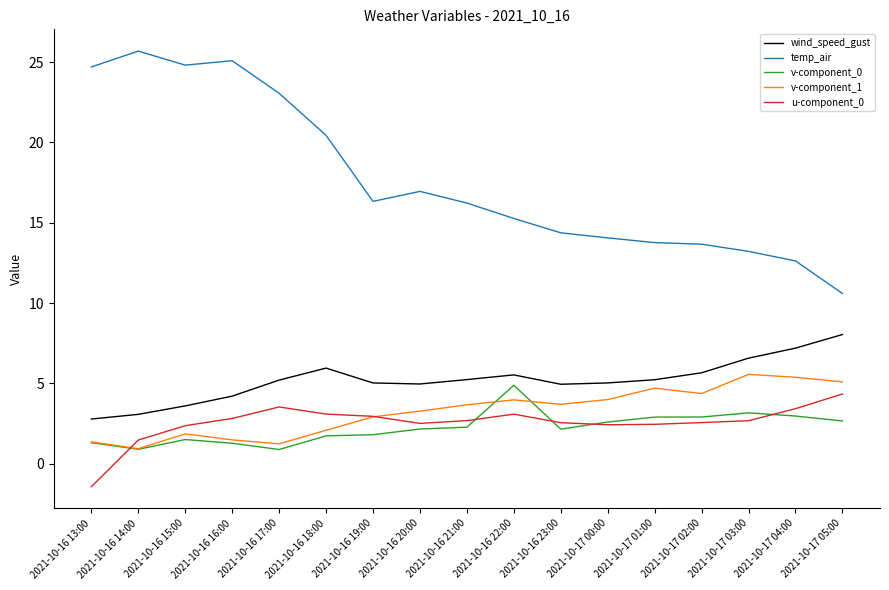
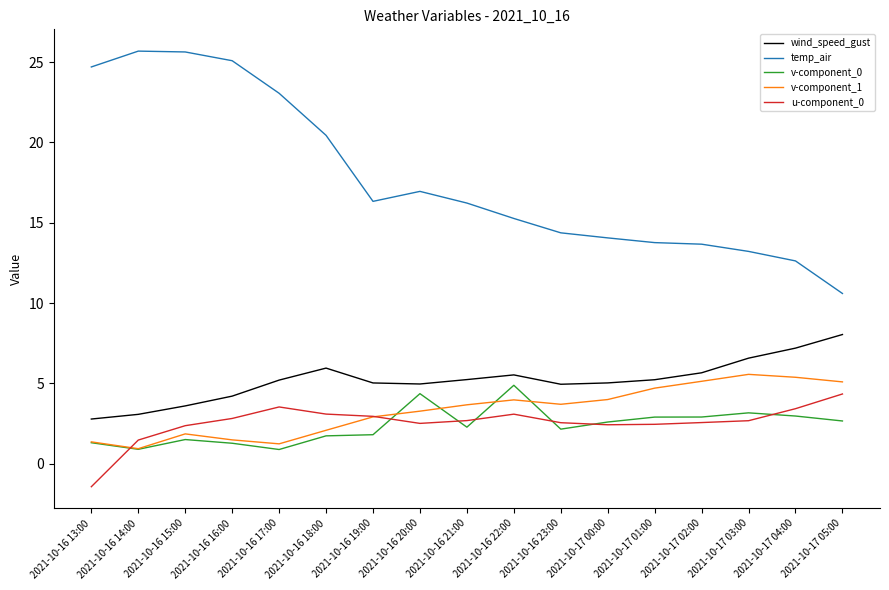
temp_air, 2021-10-16 15:00: 24.8 -> 25.6
v-component_0, 2021-10-16 20:00: 2.2 -> 4.4
v-component_1, 2021-10-17 02:00: 4.4 -> 5.1
